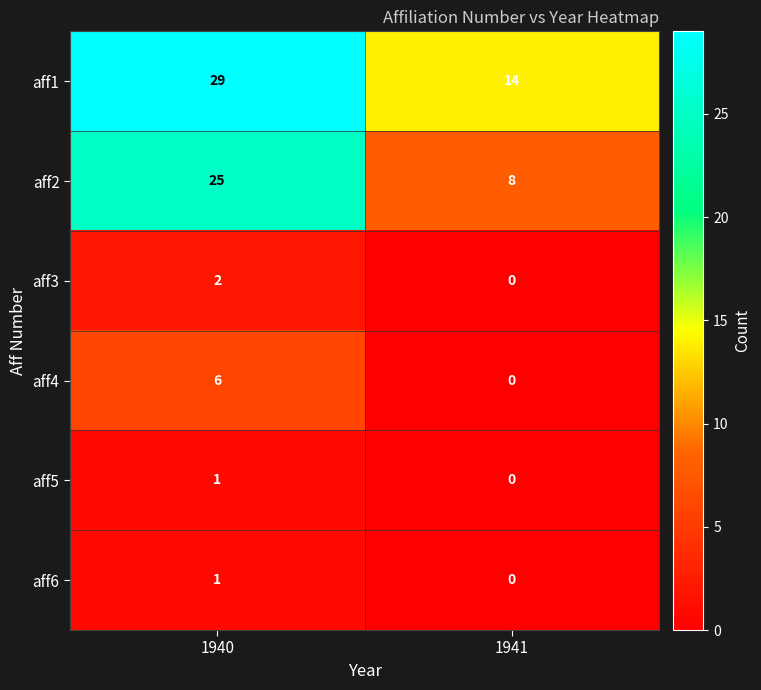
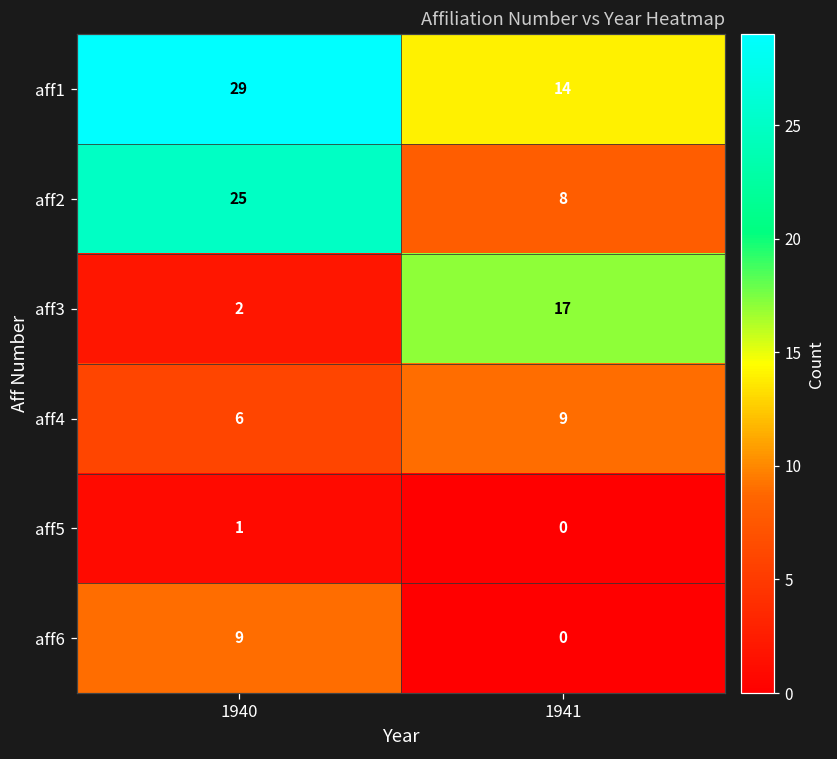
aff3, 1941: 0 -> 17
aff4, 1941: 0 -> 9
aff6, 1940: 1 -> 9
